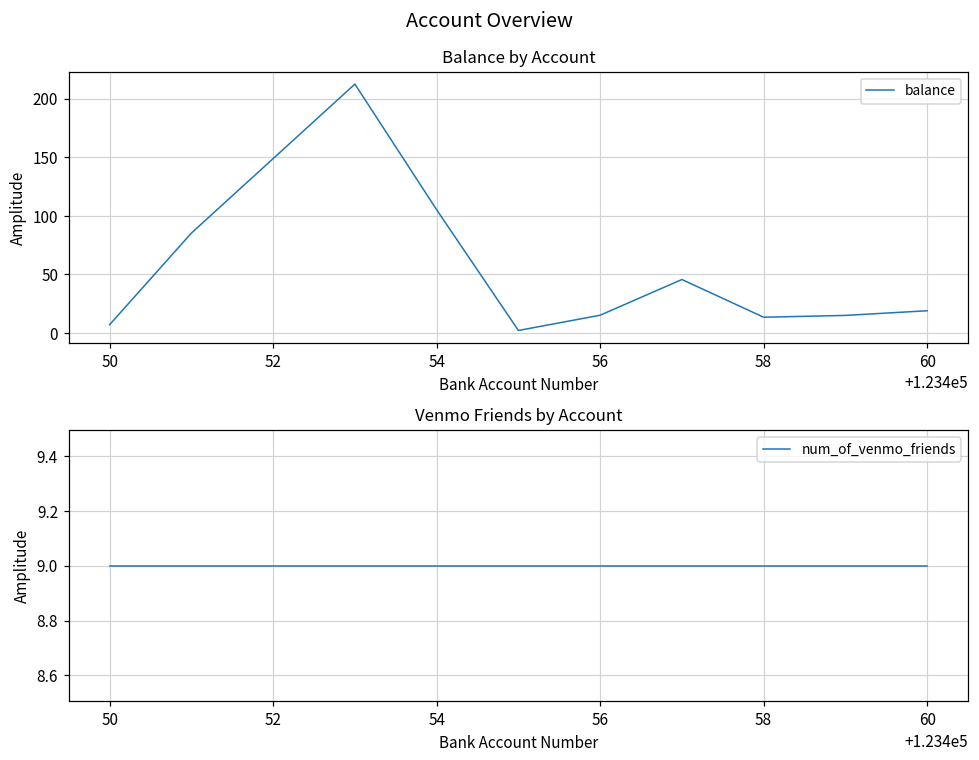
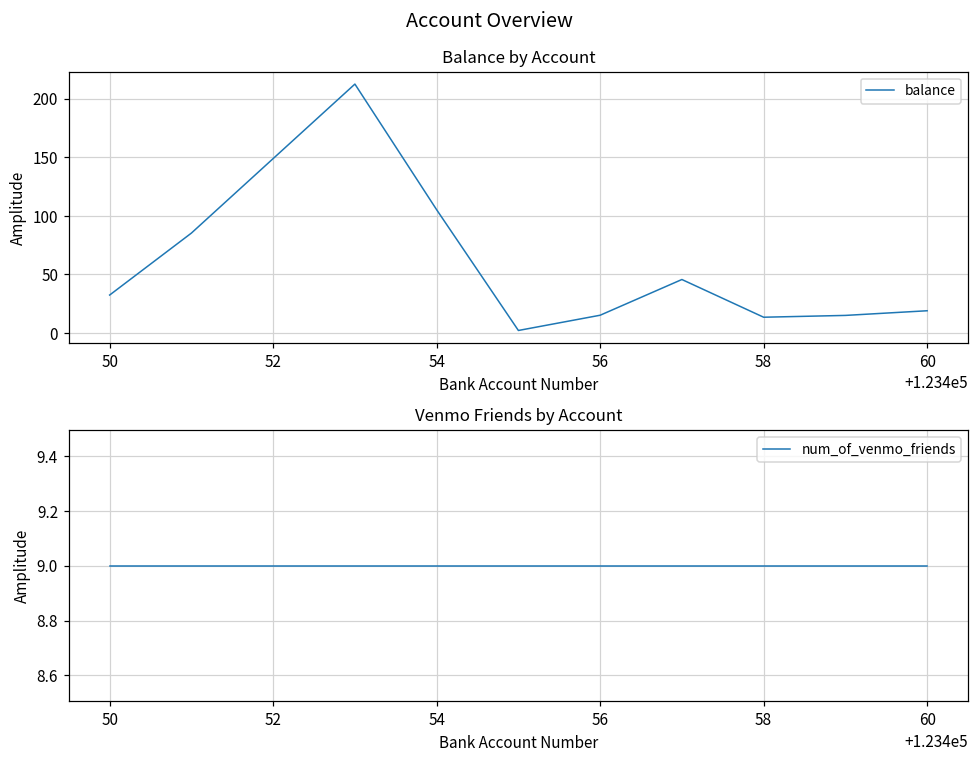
Balance by Account, 50: 7 -> 32
